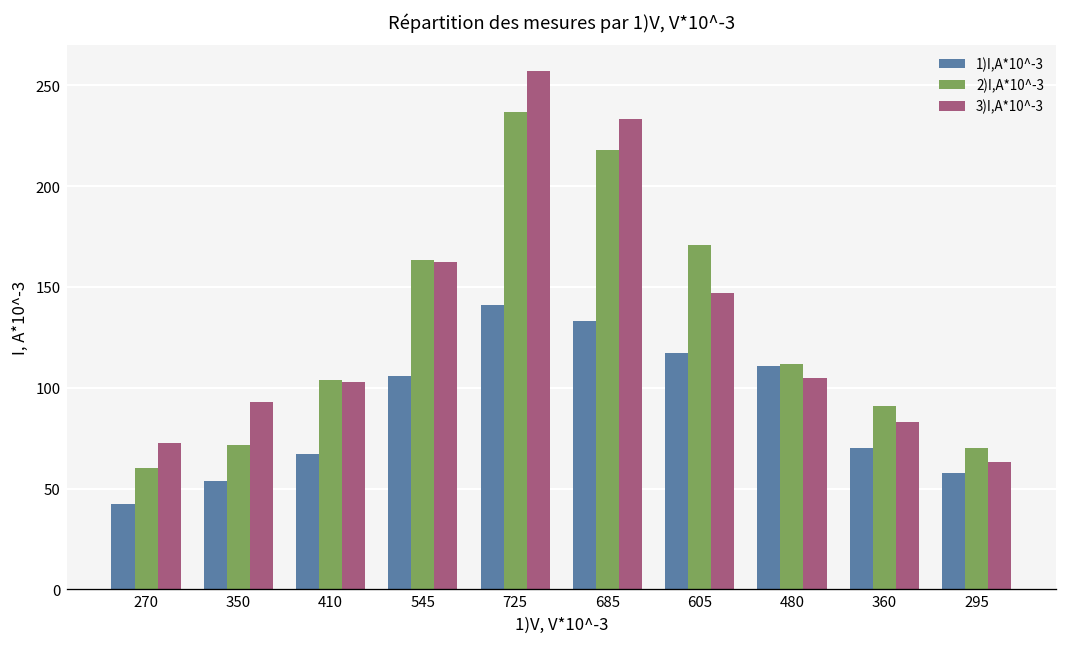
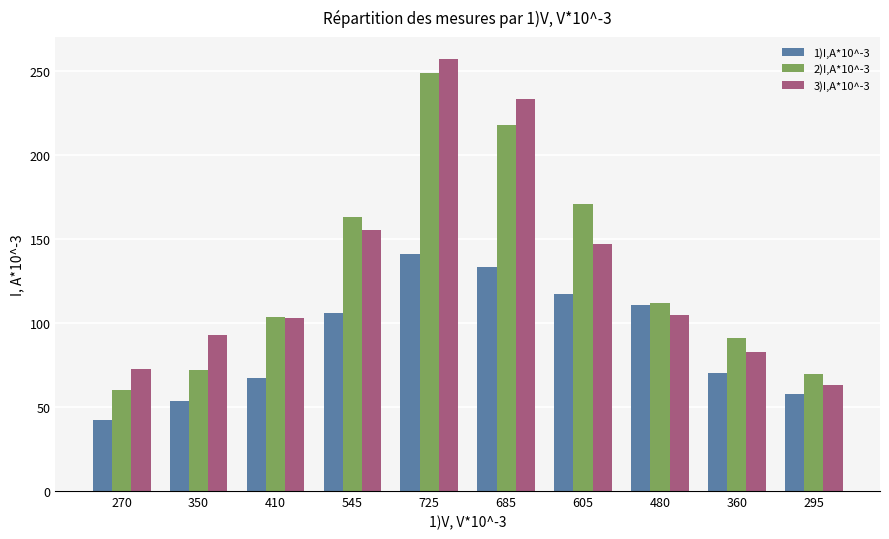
3)I,A*10^-3, 545: 162 -> 155
2)I,A*10^-3, 725: 237 -> 249
